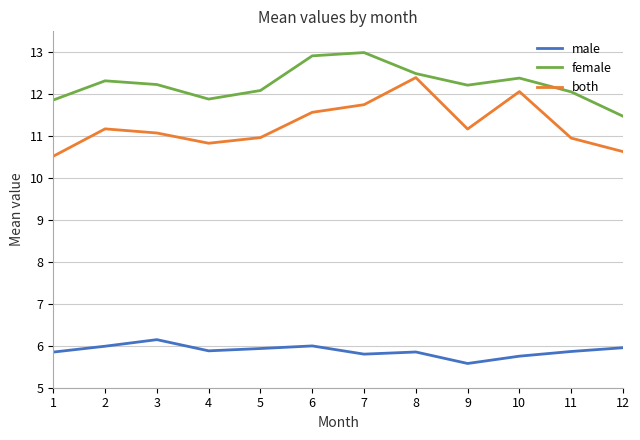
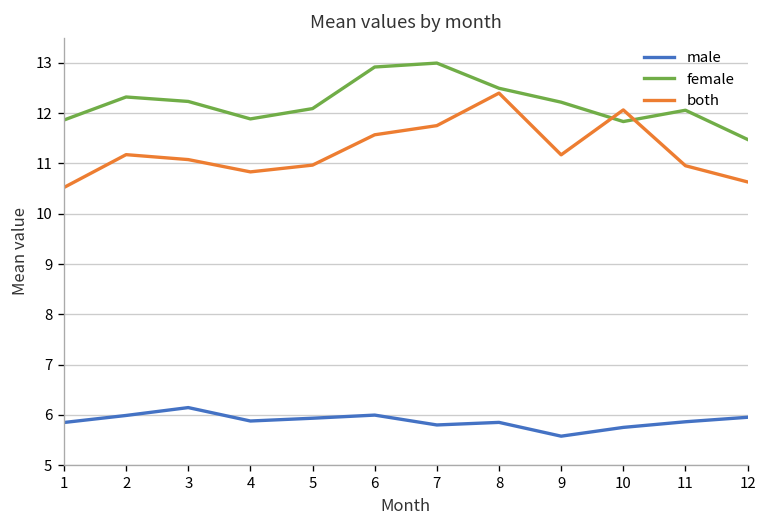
female, 10: 12.4 -> 11.8
